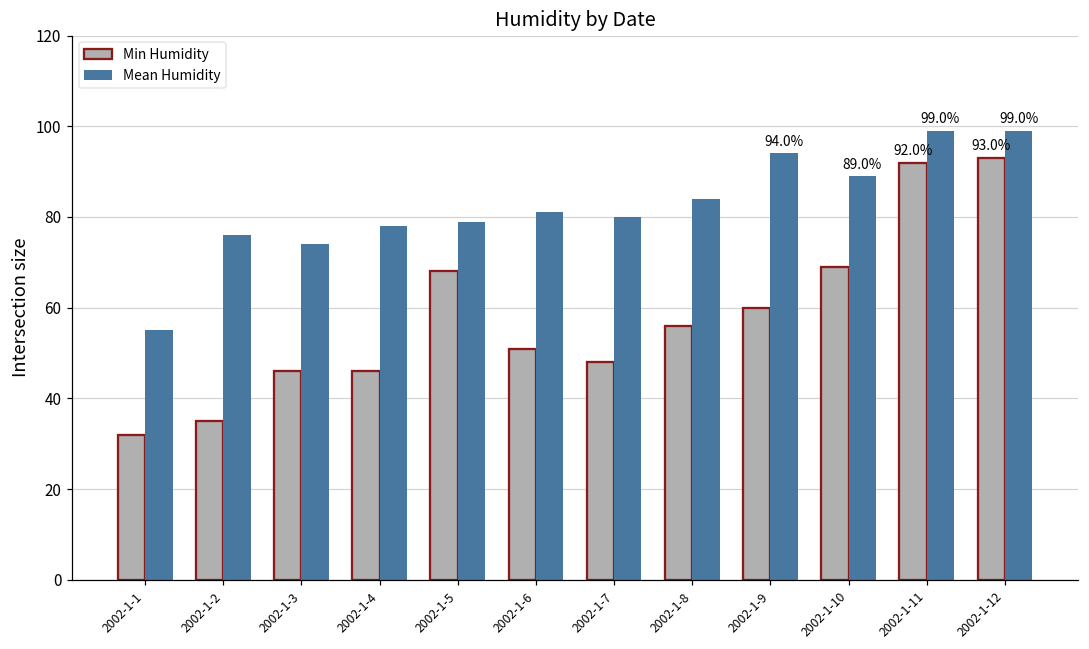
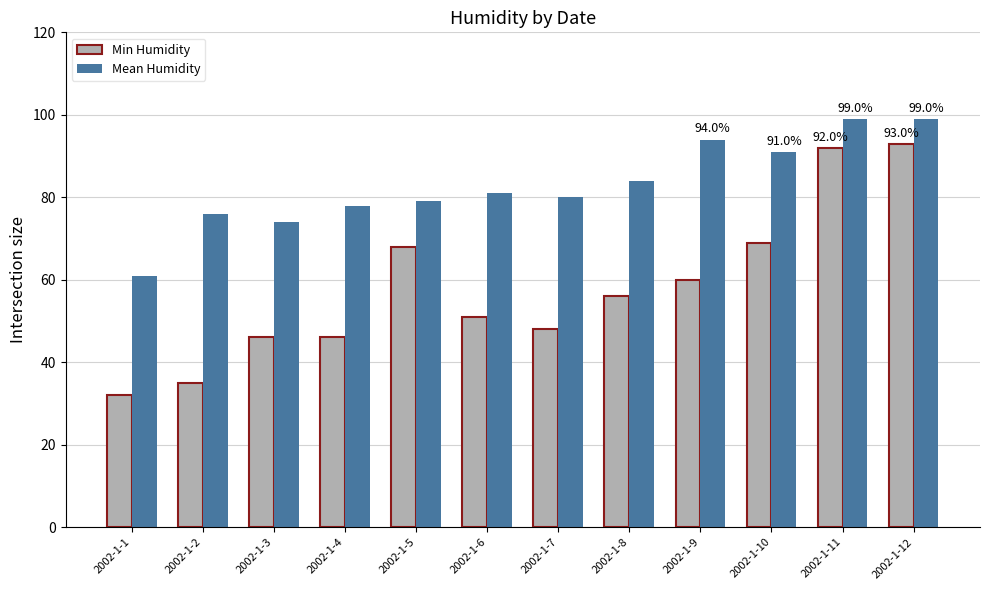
Mean Humidity, 2002-1-1: 55 -> 61
Mean Humidity, 2002-1-10: 89.0% -> 91.0%
